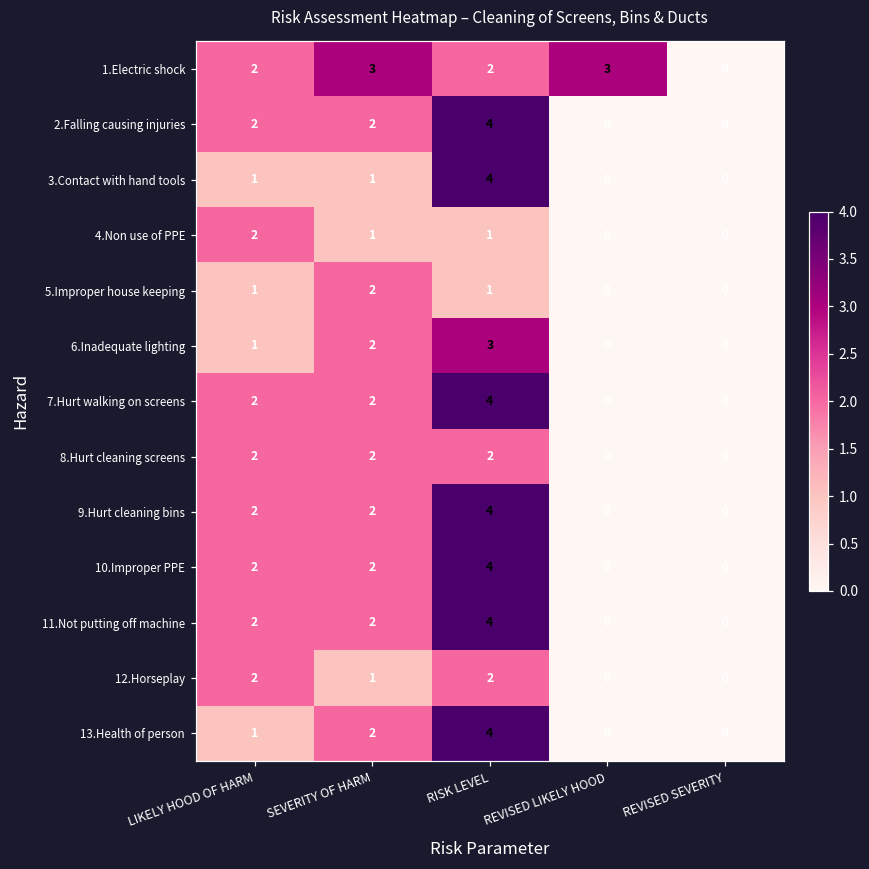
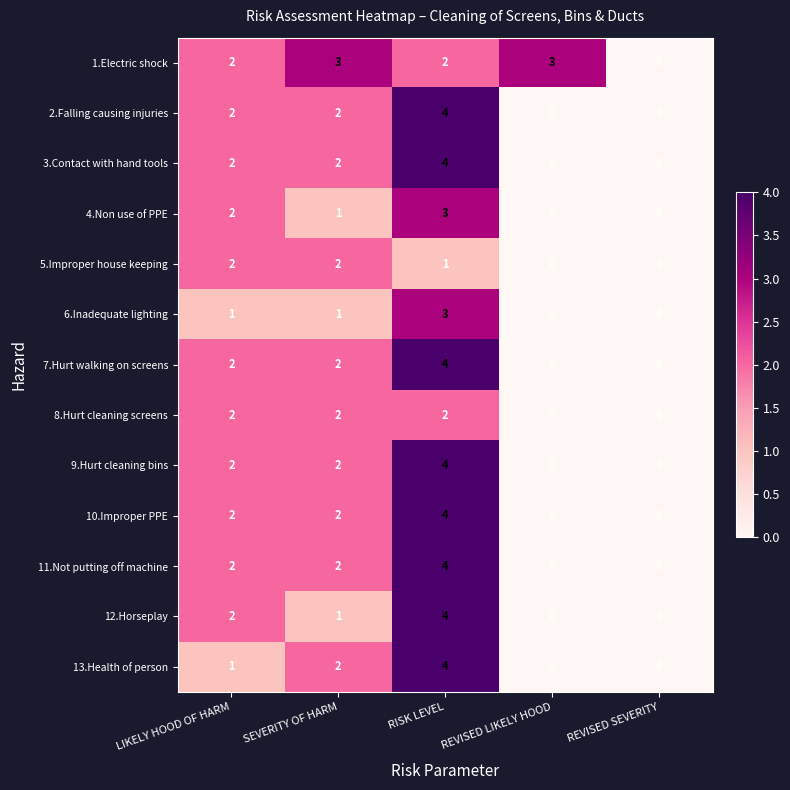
3.Contact with hand tools, LIKELY HOOD OF HARM: 1 -> 2
3.Contact with hand tools, SEVERITY OF HARM: 1 -> 2
4.Non use of PPE, RISK LEVEL: 1 -> 3
5.Improper house keeping, LIKELY HOOD OF HARM: 1 -> 2
6.Inadequate lighting, SEVERITY OF HARM: 2 -> 1
12.Horseplay, RISK LEVEL: 2 -> 4
